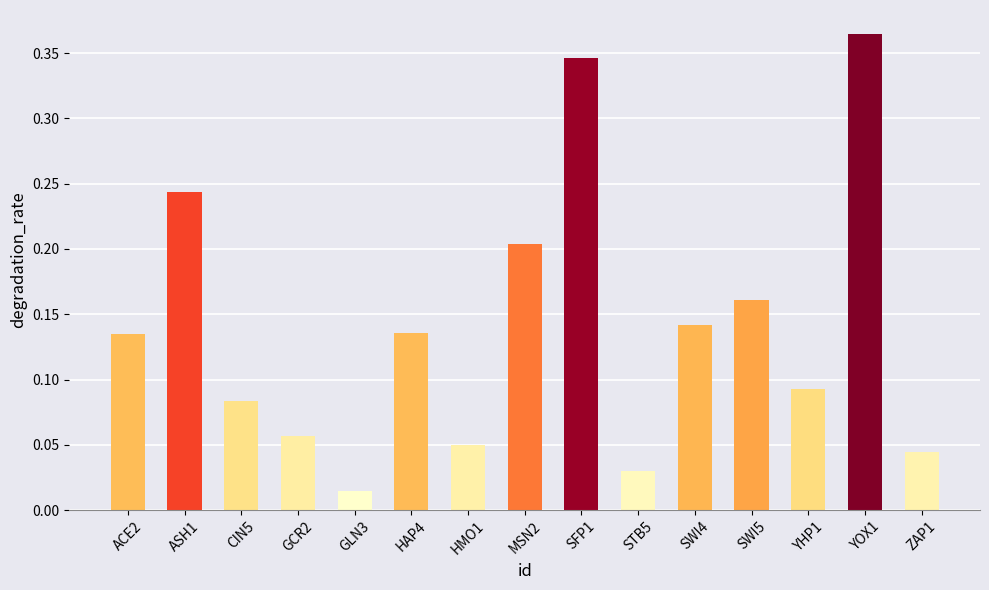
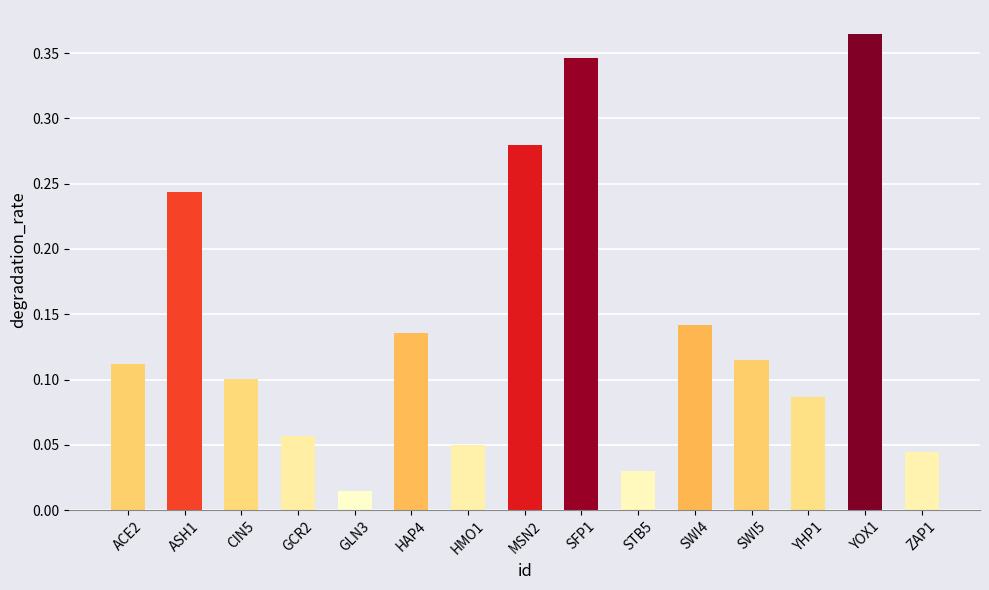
ACE2: 0.135 -> 0.112
CIN5: 0.084 -> 0.101
MSN2: 0.204 -> 0.280
SWI5: 0.161 -> 0.115
YHP1: 0.093 -> 0.087
